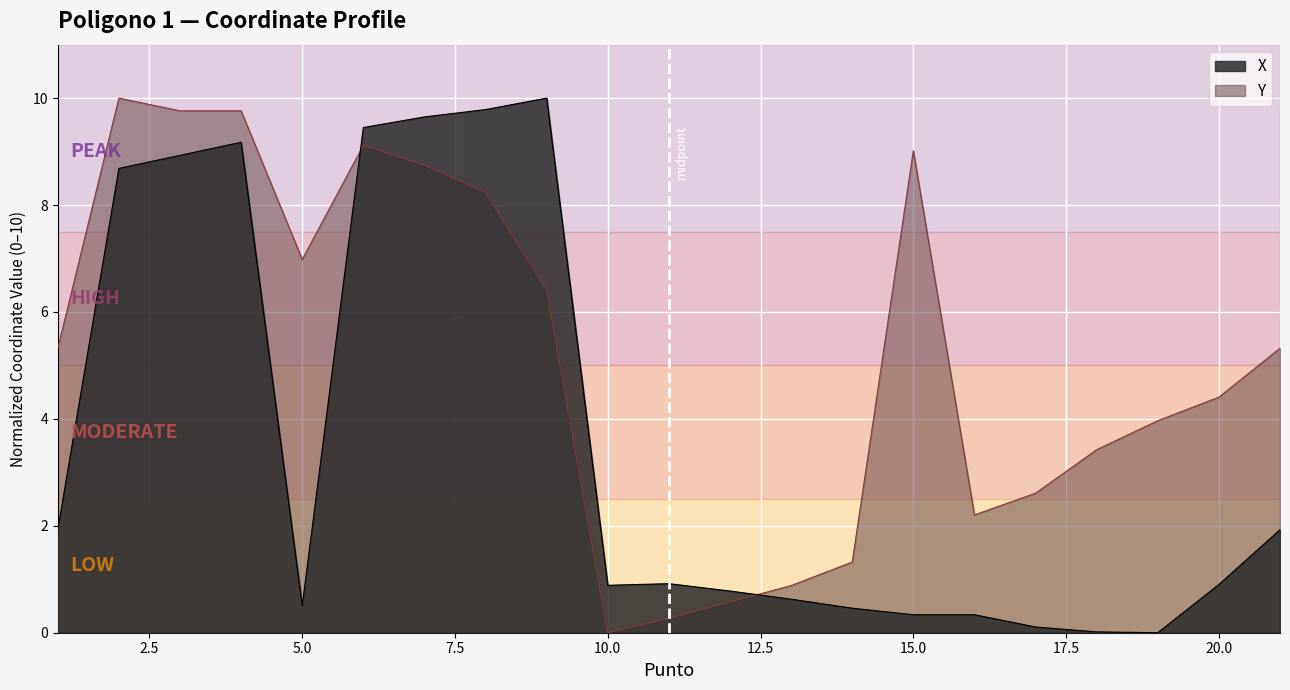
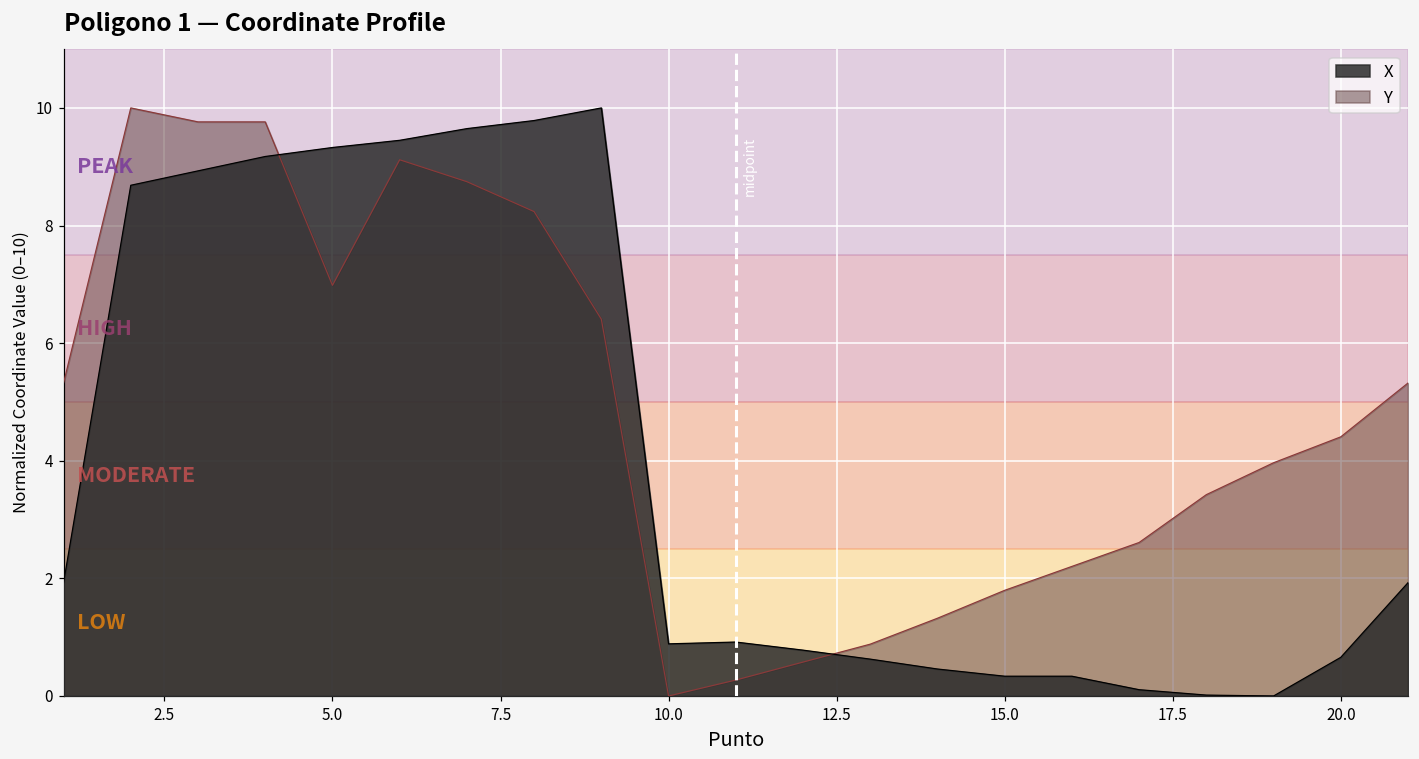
X, 5.0: 0.5 -> 9.3
Y, 15.0: 9.0 -> 1.8
X, 20.0: 0.9 -> 0.7
